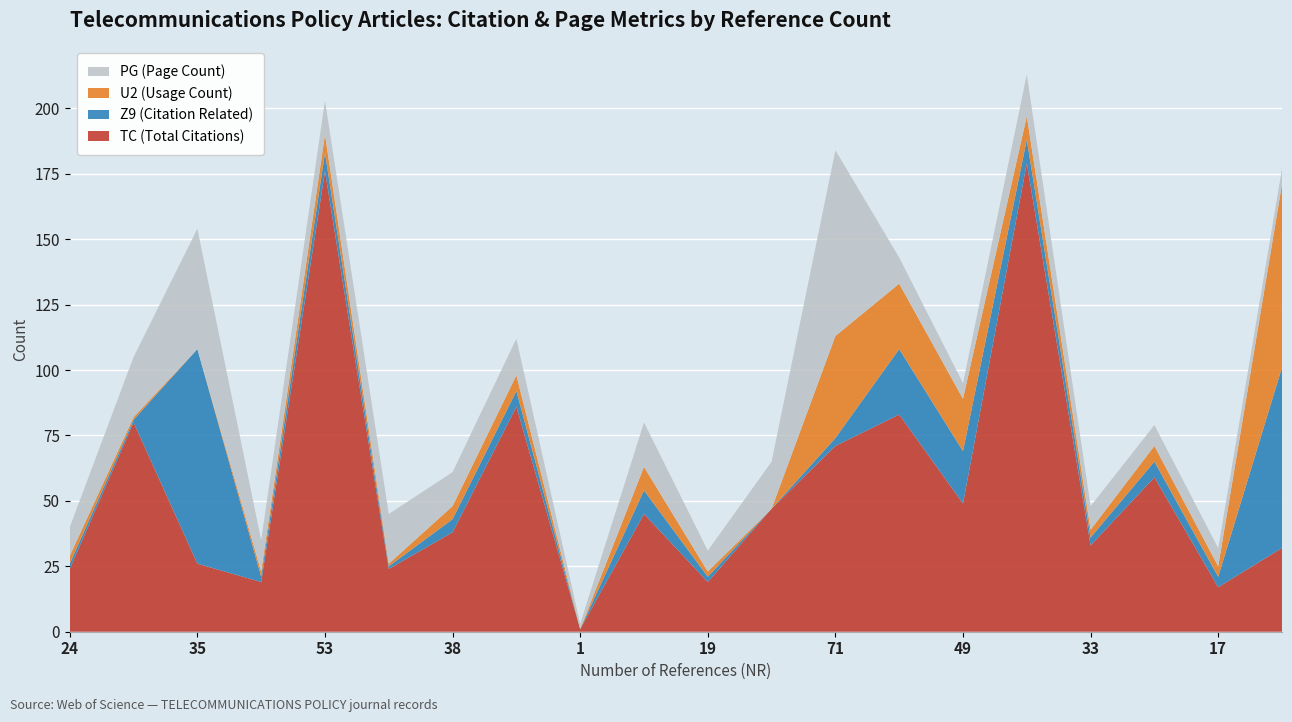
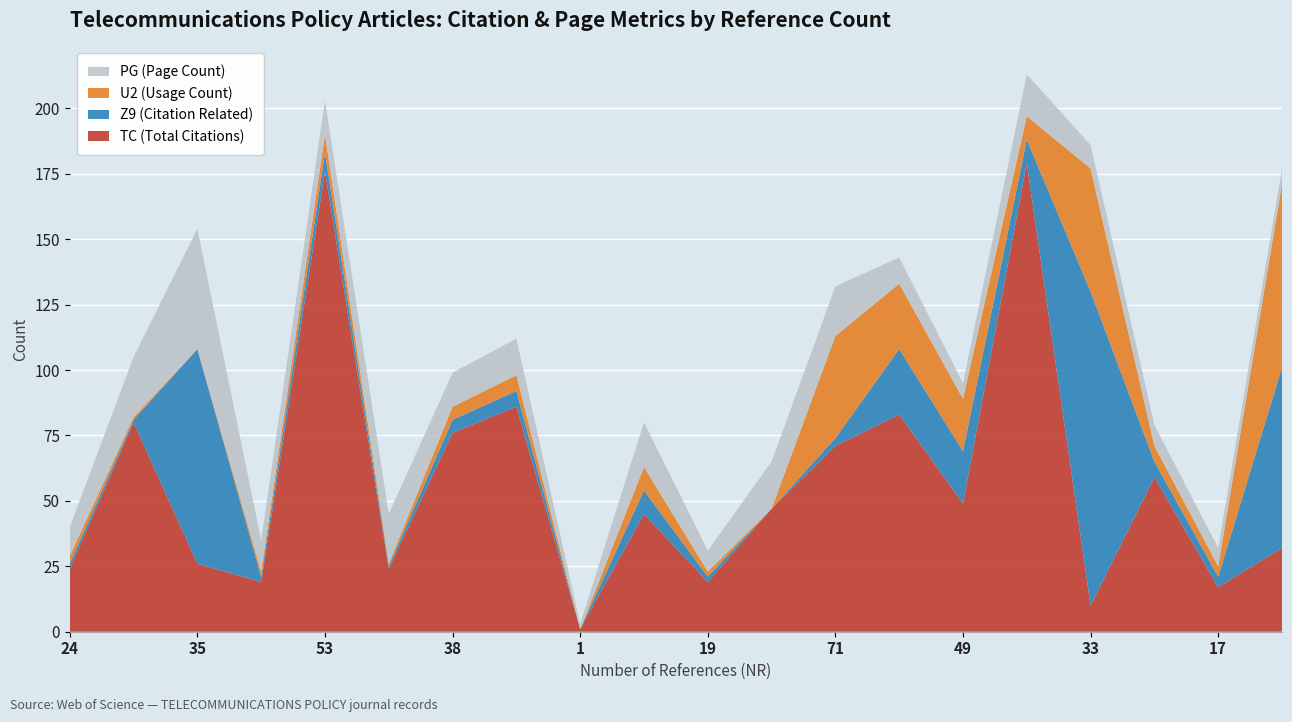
TC (Total Citations), 38: 38 -> 76
PG (Page Count), 71: 71 -> 19
TC (Total Citations), 33: 33 -> 10
Z9 (Citation Related), 33: 3 -> 120
U2 (Usage Count), 33: 3 -> 47
